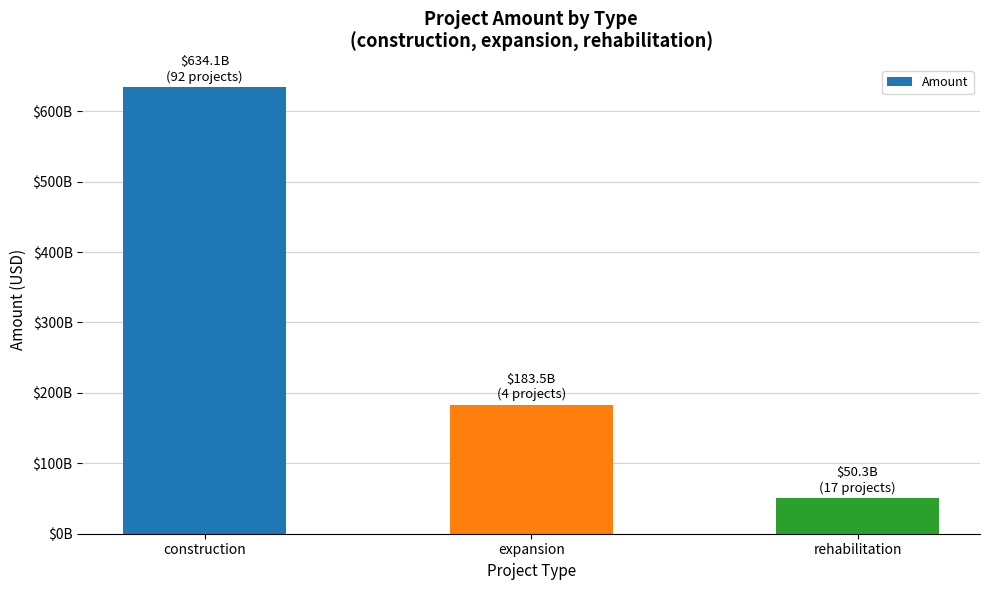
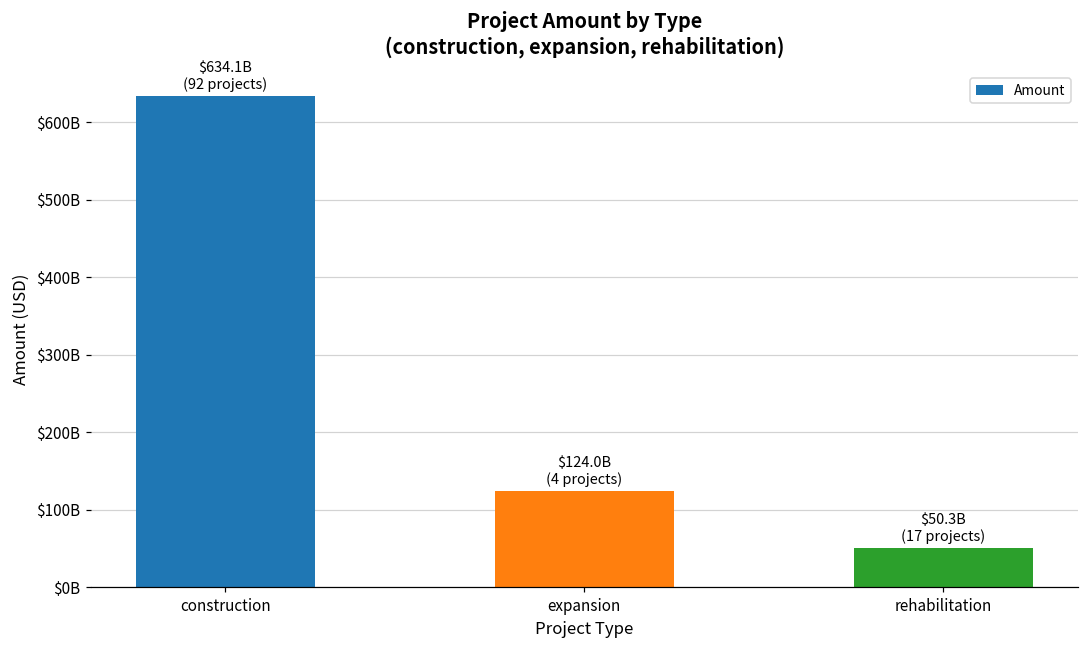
expansion: $183.5B -> $124.0B
